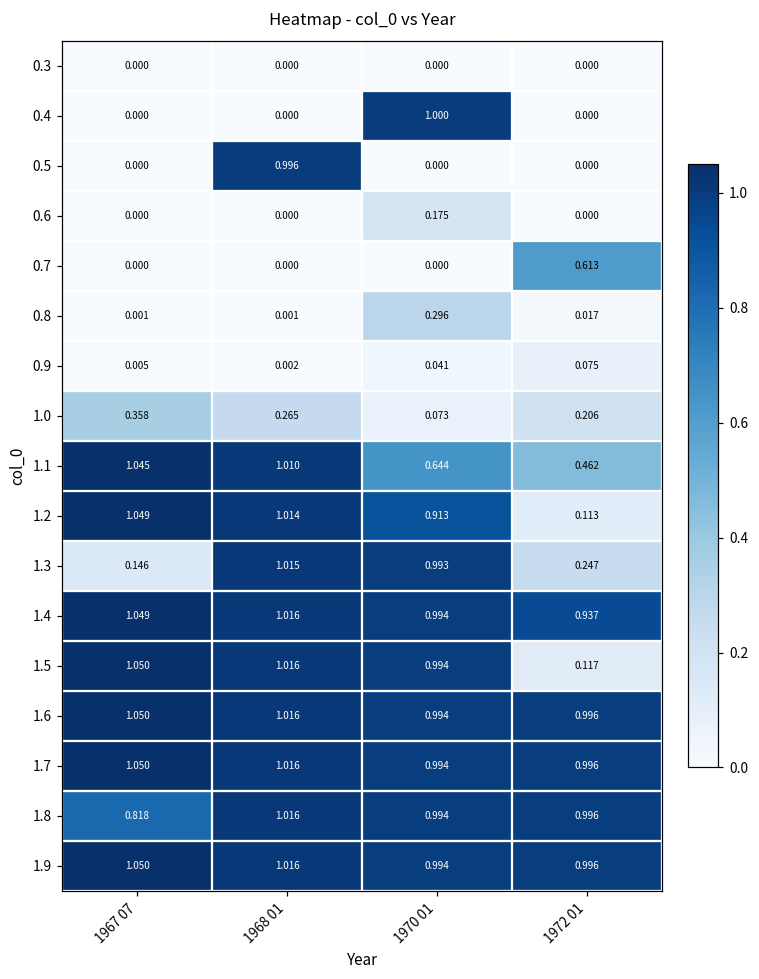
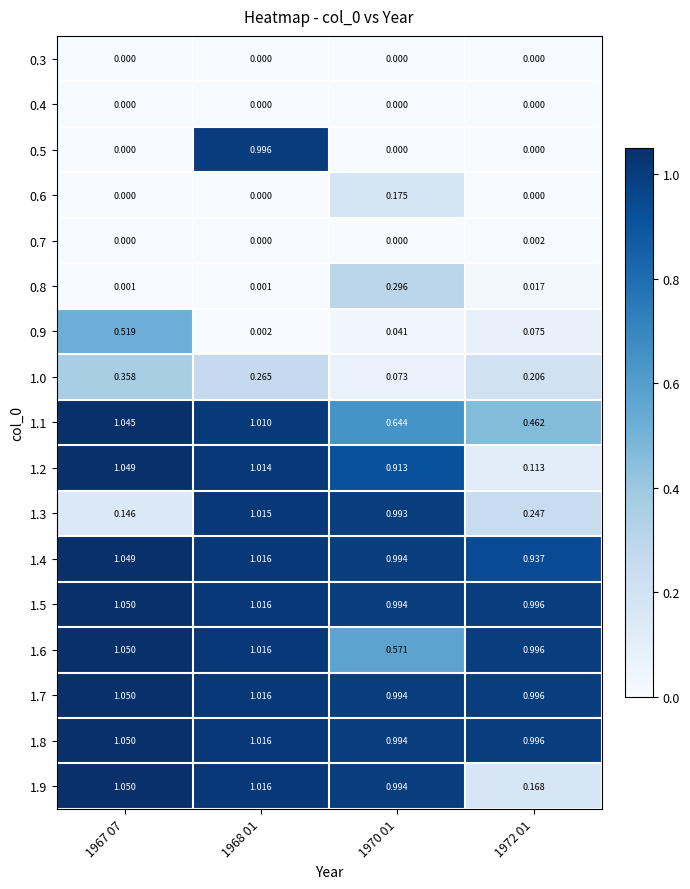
0.4, 1970 01: 1.000 -> 0.000
0.7, 1972 01: 0.613 -> 0.002
0.9, 1967 07: 0.005 -> 0.519
1.5, 1972 01: 0.117 -> 0.996
1.6, 1970 01: 0.994 -> 0.571
1.8, 1967 07: 0.818 -> 1.050
1.9, 1972 01: 0.996 -> 0.168
